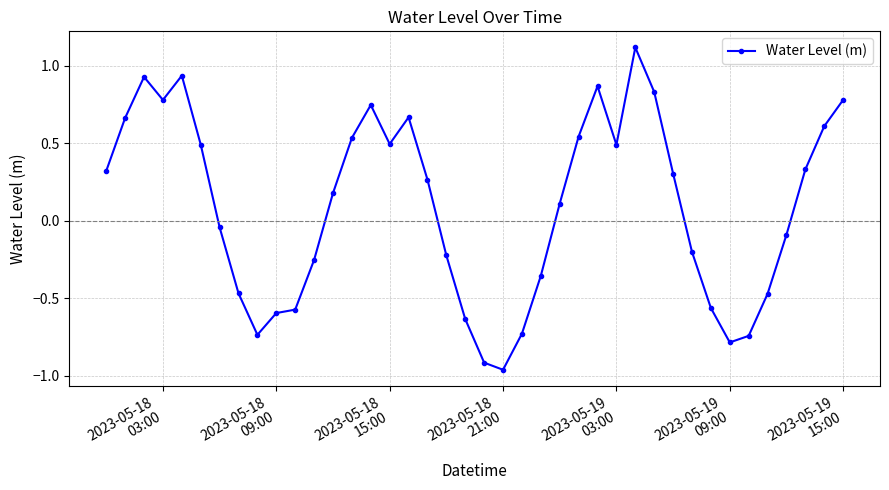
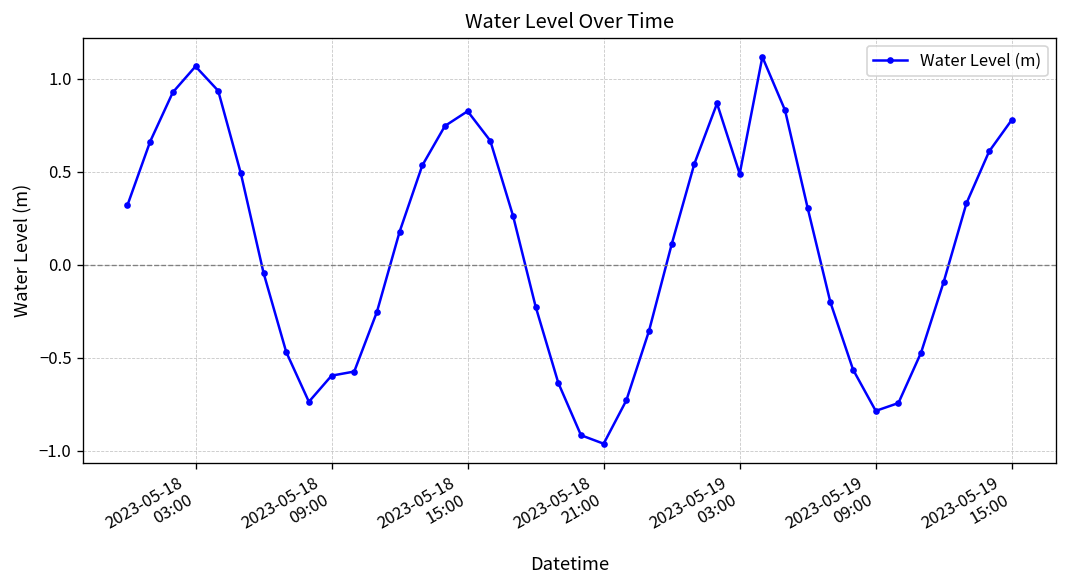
2023-05-18 03:00: 0.78 -> 1.07
2023-05-18 15:00: 0.49 -> 0.83
